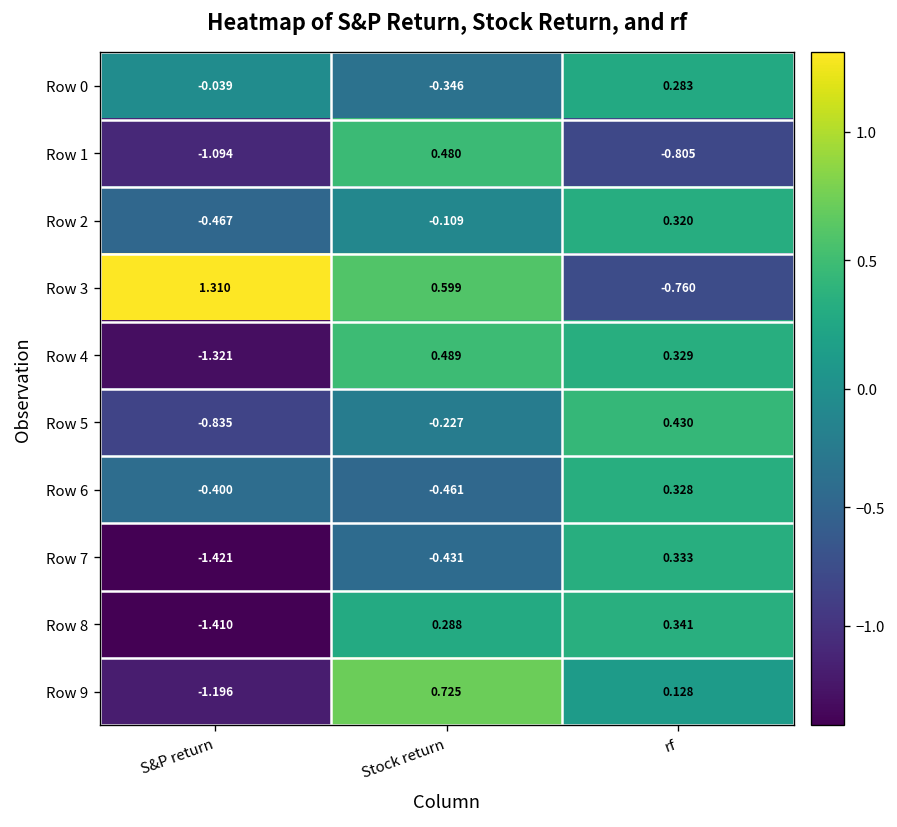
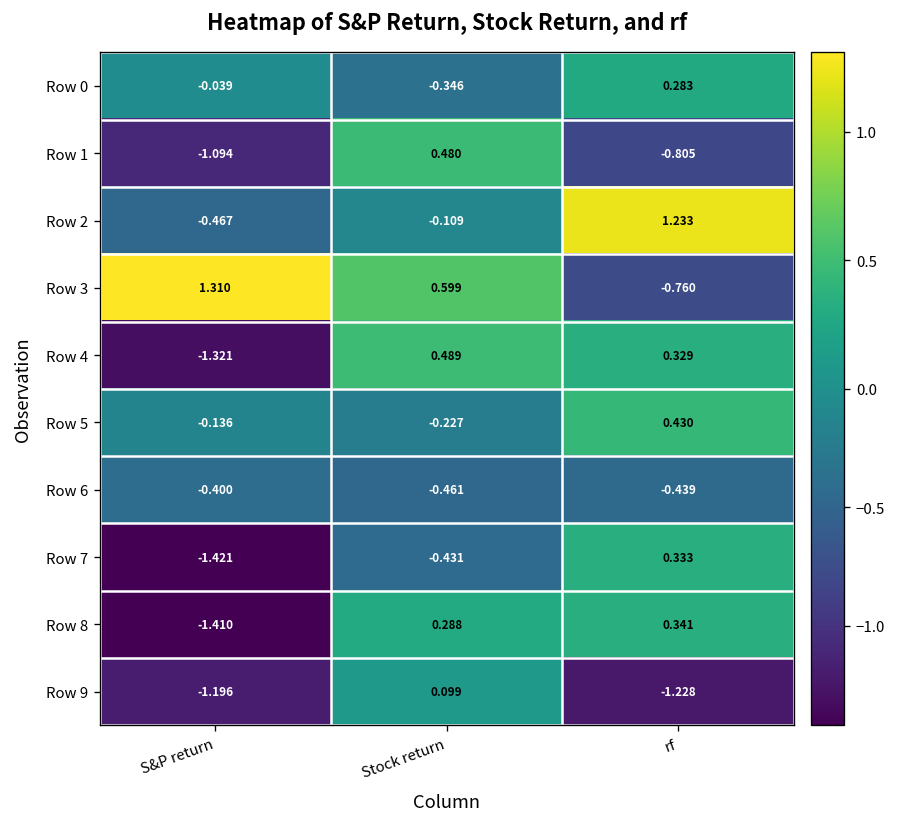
Row 2, rf: 0.320 -> 1.233
Row 5, S&P return: -0.835 -> -0.136
Row 6, rf: 0.328 -> -0.439
Row 9, Stock return: 0.725 -> 0.099
Row 9, rf: 0.128 -> -1.228
